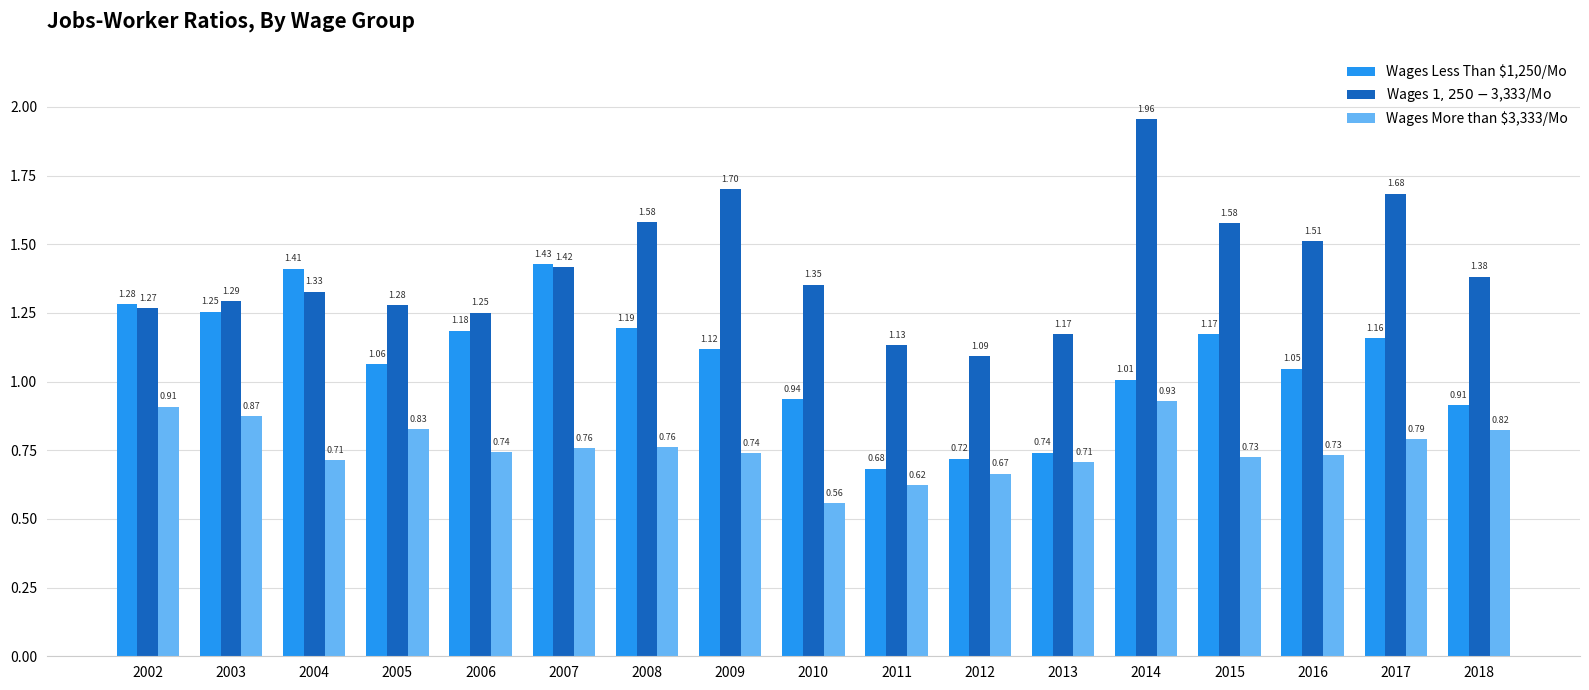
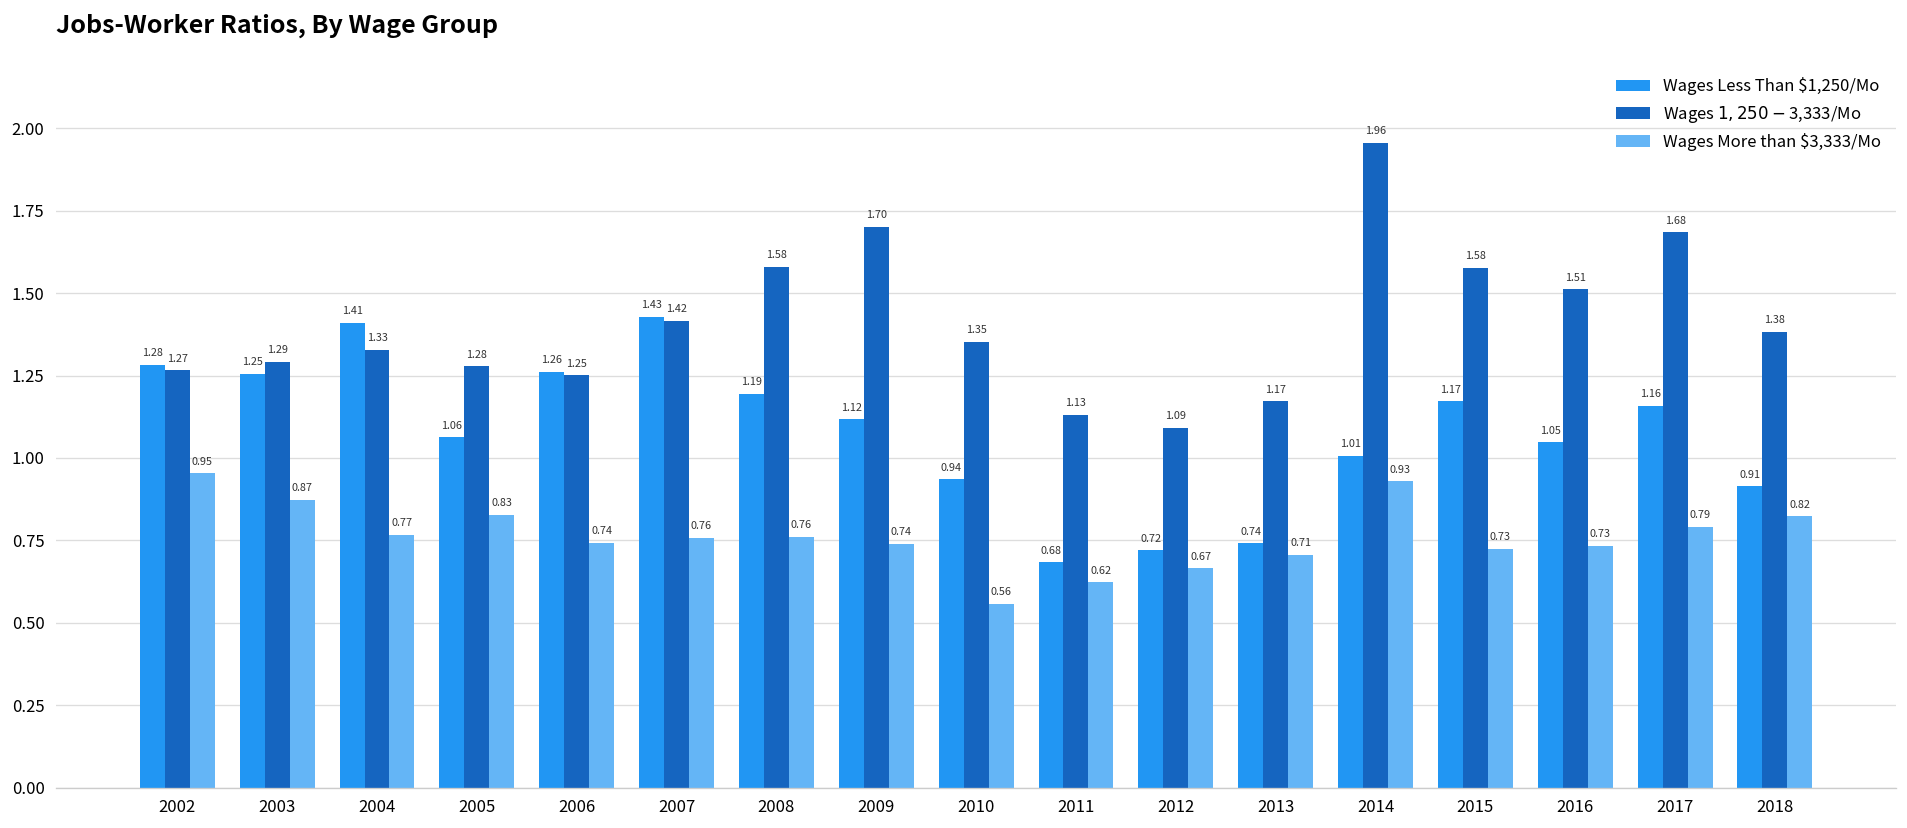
Wages More than $3,333/Mo, 2002: 0.91 -> 0.95
Wages More than $3,333/Mo, 2004: 0.71 -> 0.77
Wages Less Than $1,250/Mo, 2006: 1.18 -> 1.26
